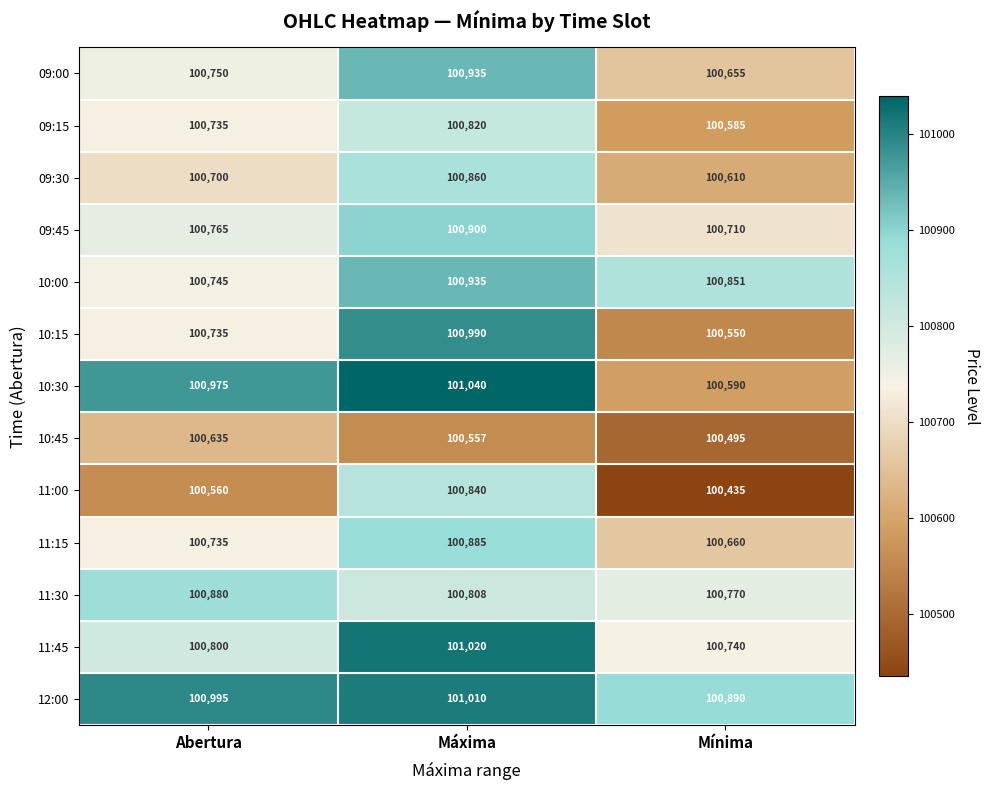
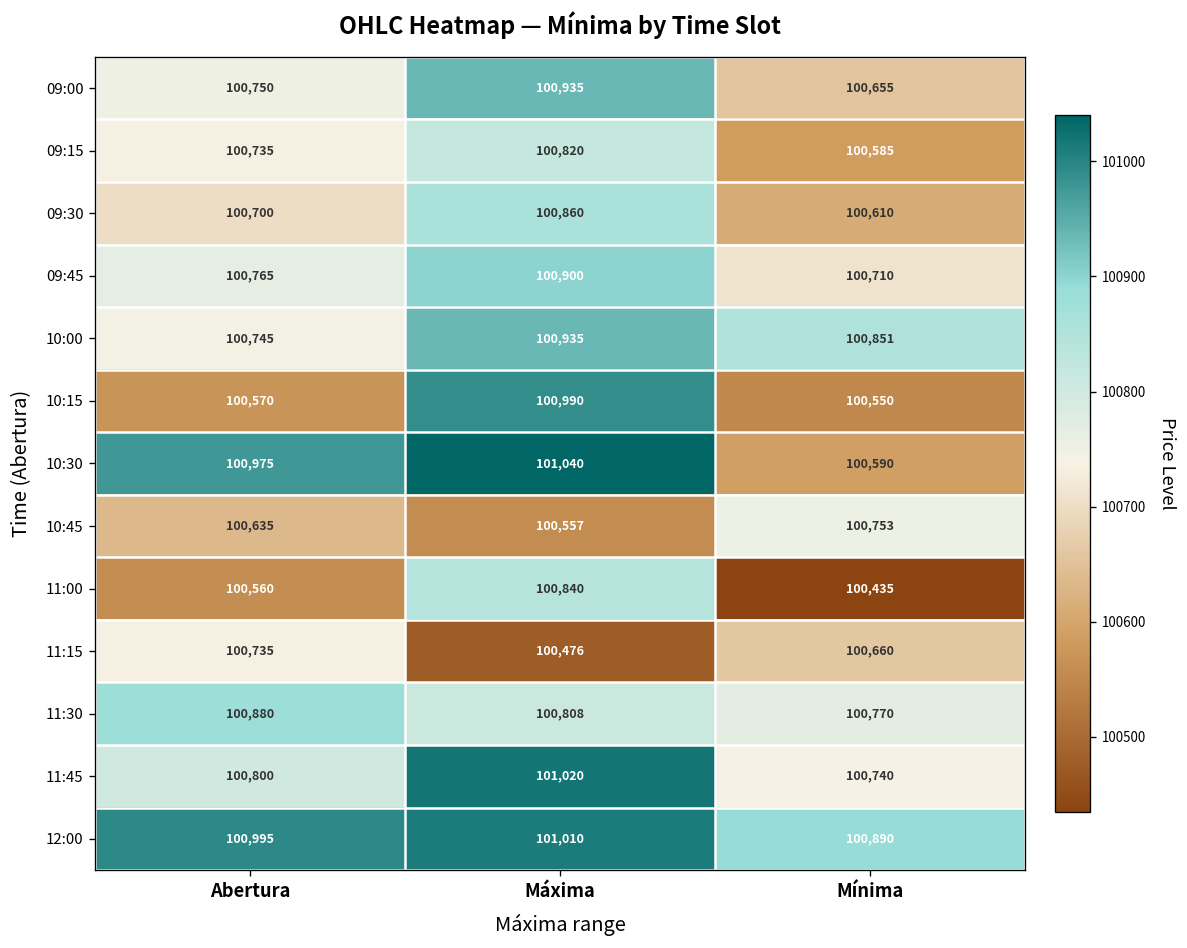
10:15, Abertura: 100,735 -> 100,570
10:45, Mínima: 100,495 -> 100,753
11:15, Máxima: 100,885 -> 100,476
